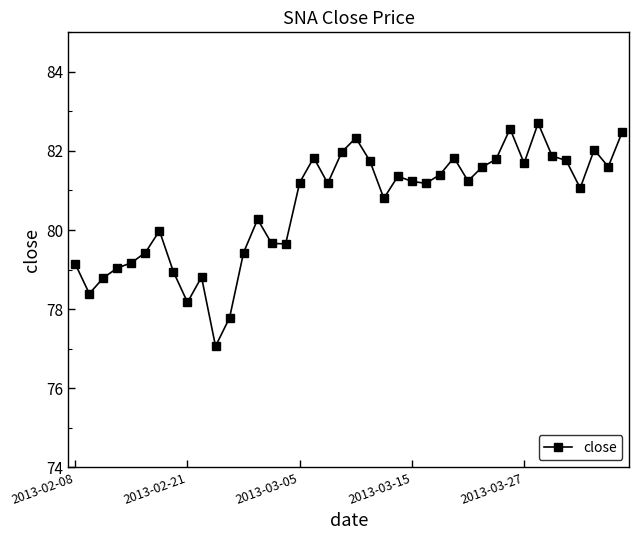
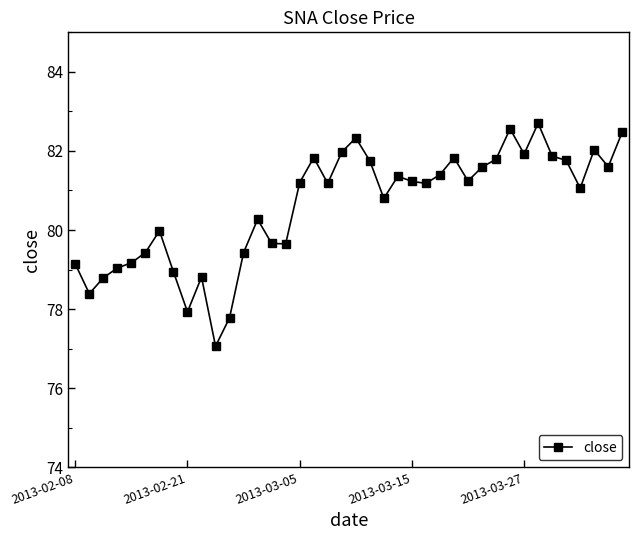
2013-02-21: 78.2 -> 77.9
2013-03-27: 81.7 -> 81.9
